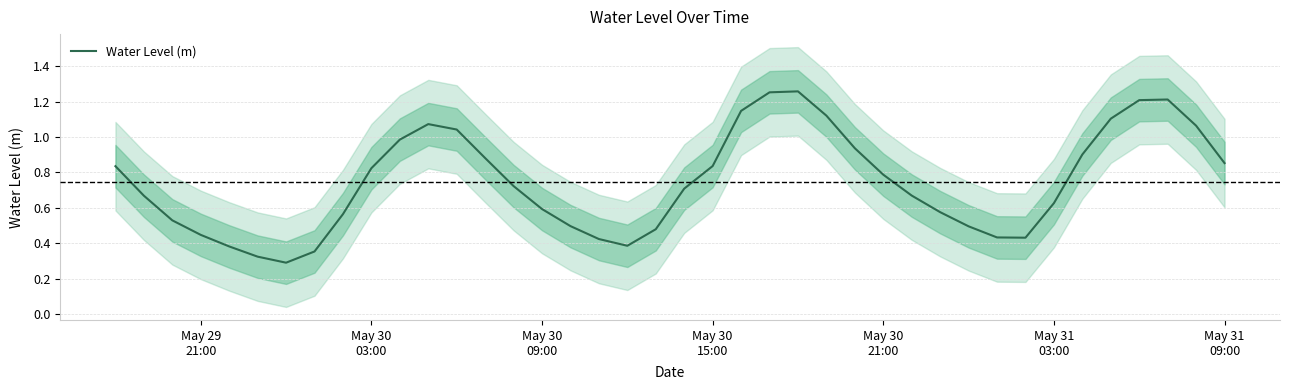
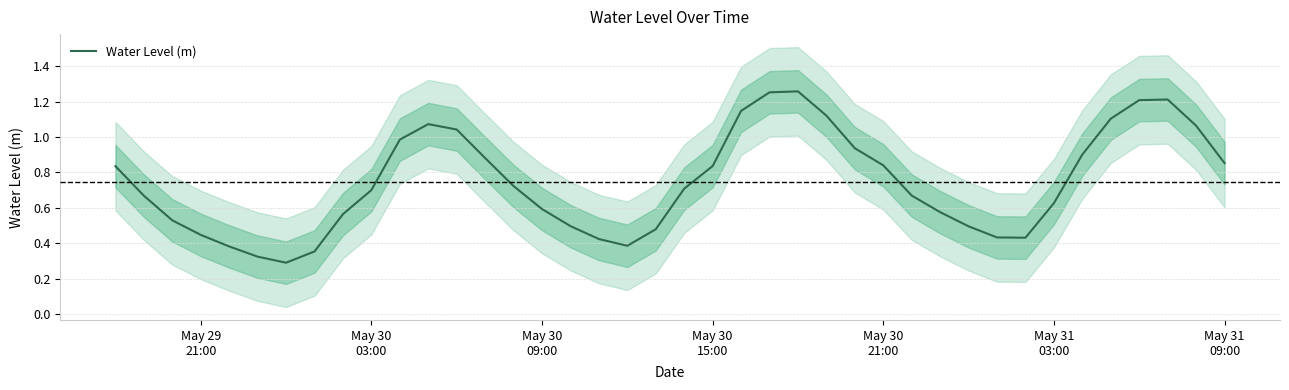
Water Level (m), May 30 03:00: 0.82 -> 0.70
Water Level (m), May 30 21:00: 0.79 -> 0.84
